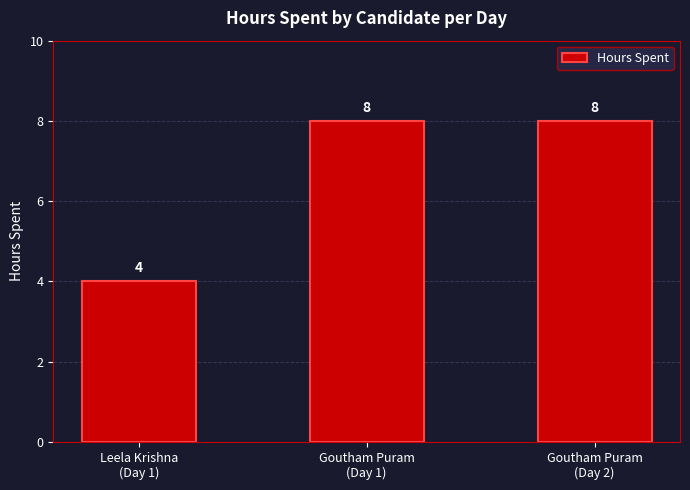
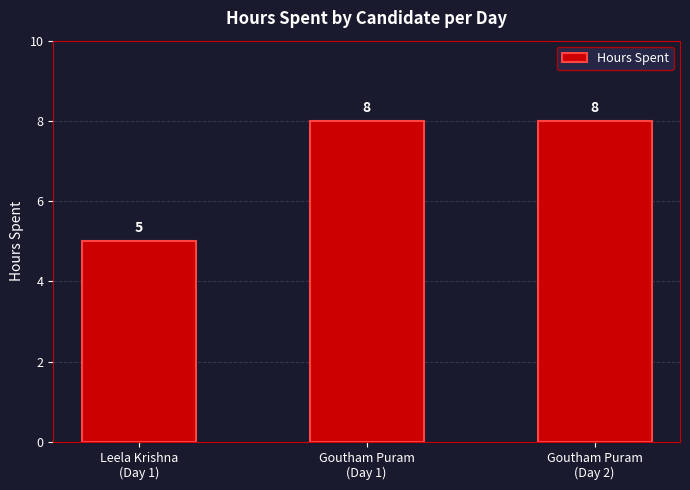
Leela Krishna (Day 1): 4 -> 5
